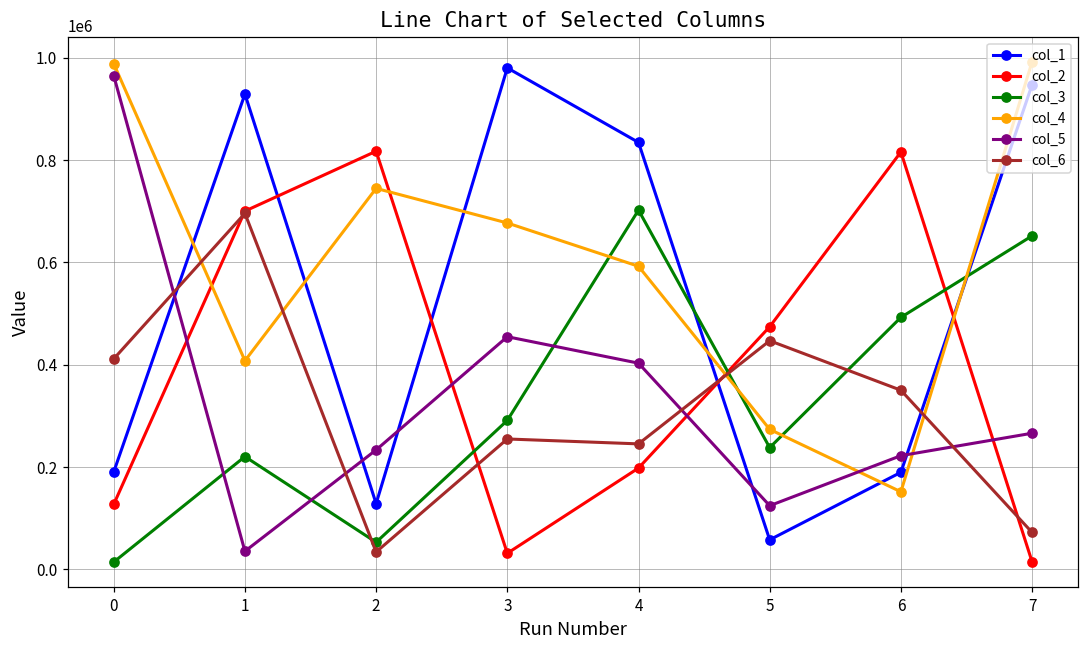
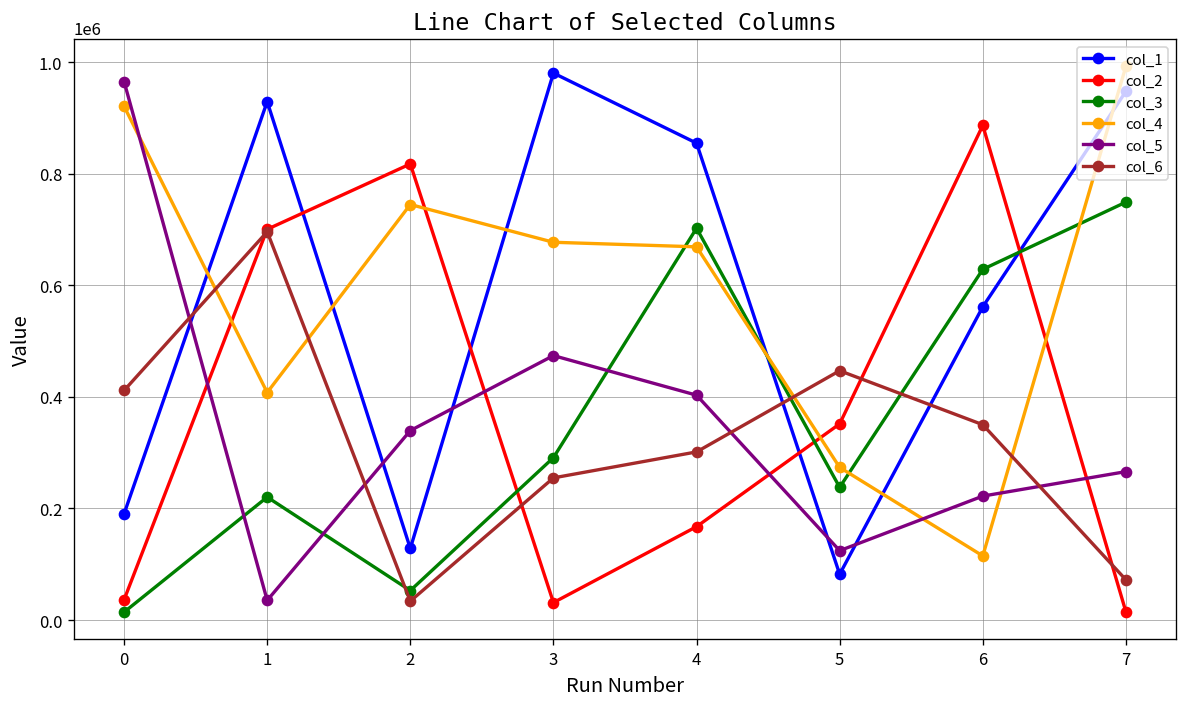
col_2, 0: 130000 -> 40000
col_4, 0: 990000 -> 920000
col_5, 2: 230000 -> 340000
col_5, 3: 450000 -> 470000
col_1, 4: 830000 -> 850000
col_2, 4: 200000 -> 170000
col_4, 4: 590000 -> 670000
col_6, 4: 250000 -> 300000
col_1, 5: 60000 -> 80000
col_2, 5: 470000 -> 350000
col_1, 6: 190000 -> 560000
col_2, 6: 820000 -> 890000
col_3, 6: 490000 -> 630000
col_4, 6: 150000 -> 110000
col_3, 7: 650000 -> 750000
